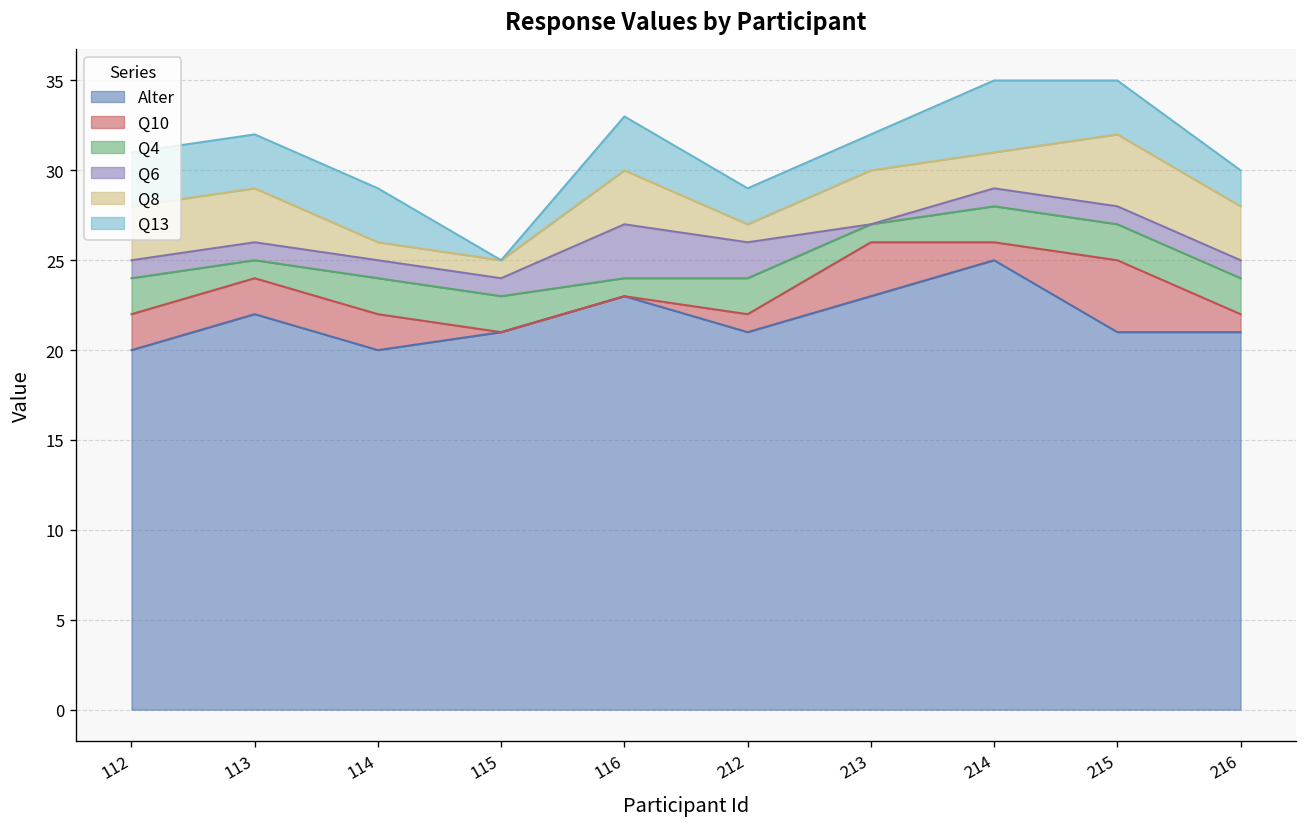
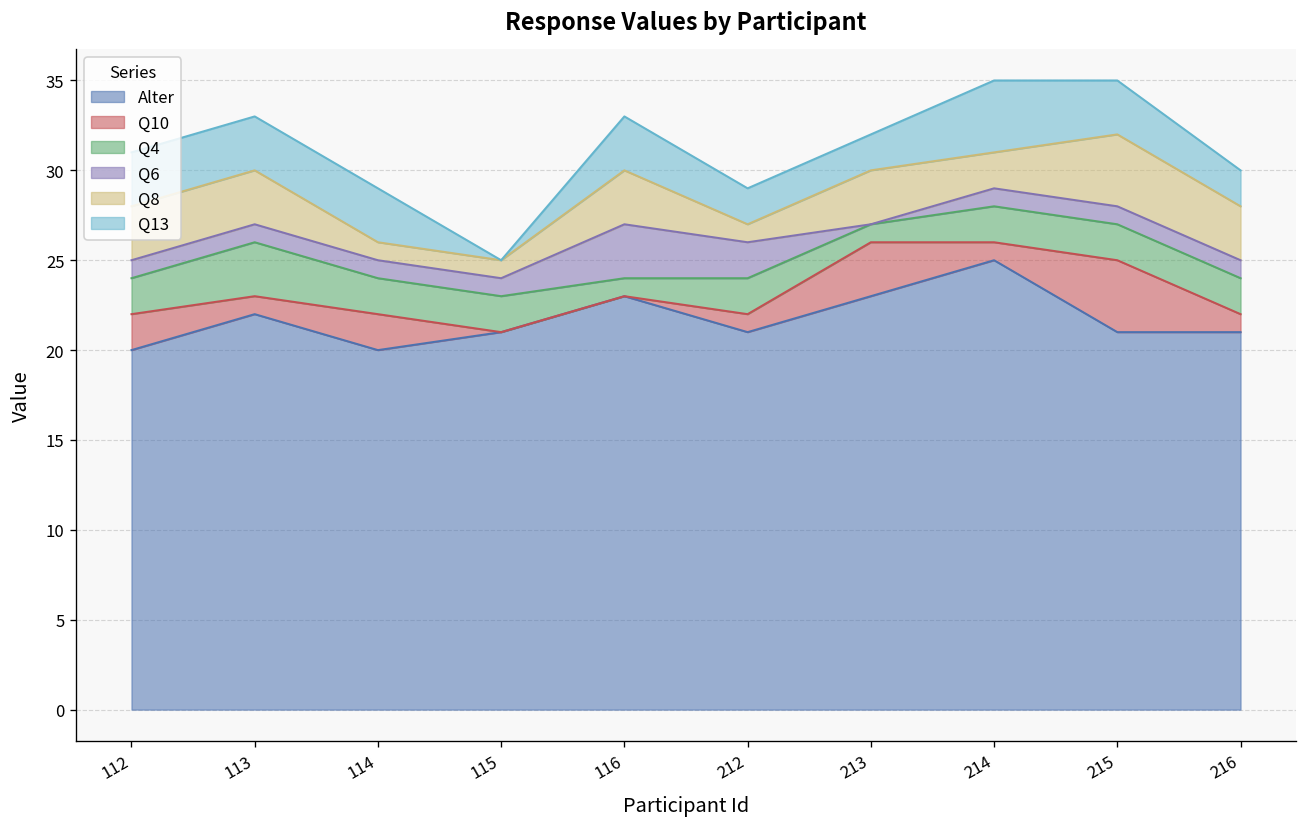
Q10, 113: 2 -> 1
Q4, 113: 1 -> 3
